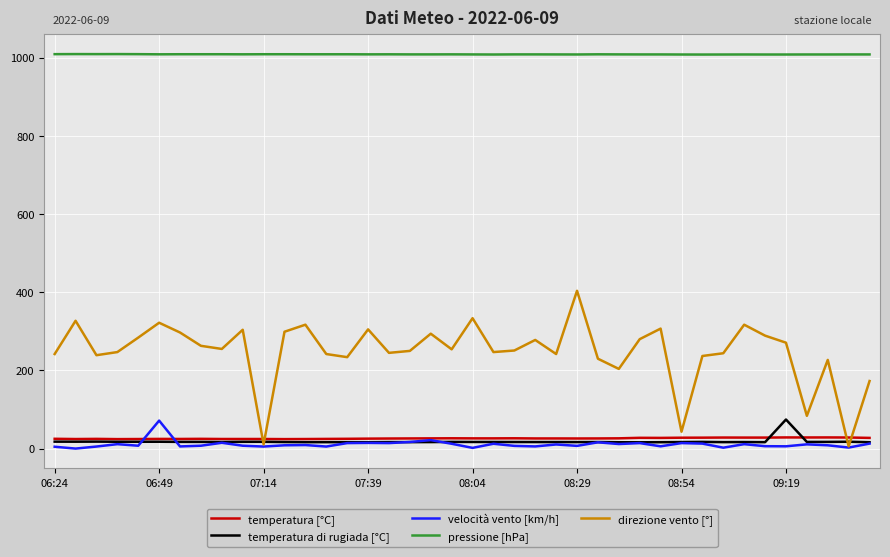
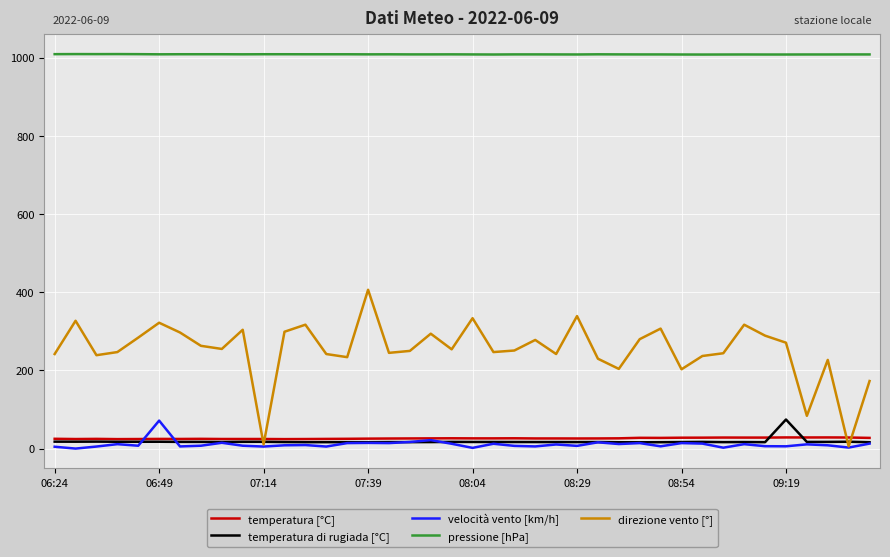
direzione vento [°], 07:39: 310 -> 410
direzione vento [°], 08:29: 400 -> 340
direzione vento [°], 08:54: 40 -> 200
